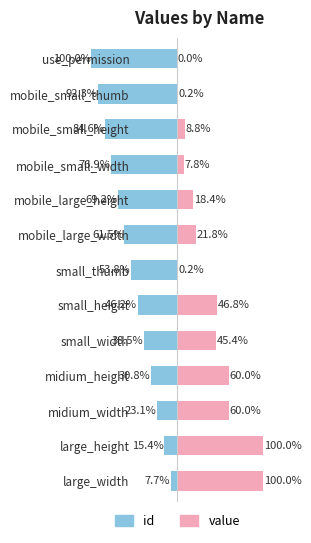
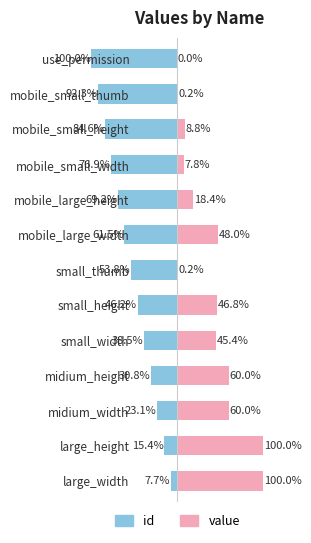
value, mobile_large_width: 21.8% -> 48.0%
